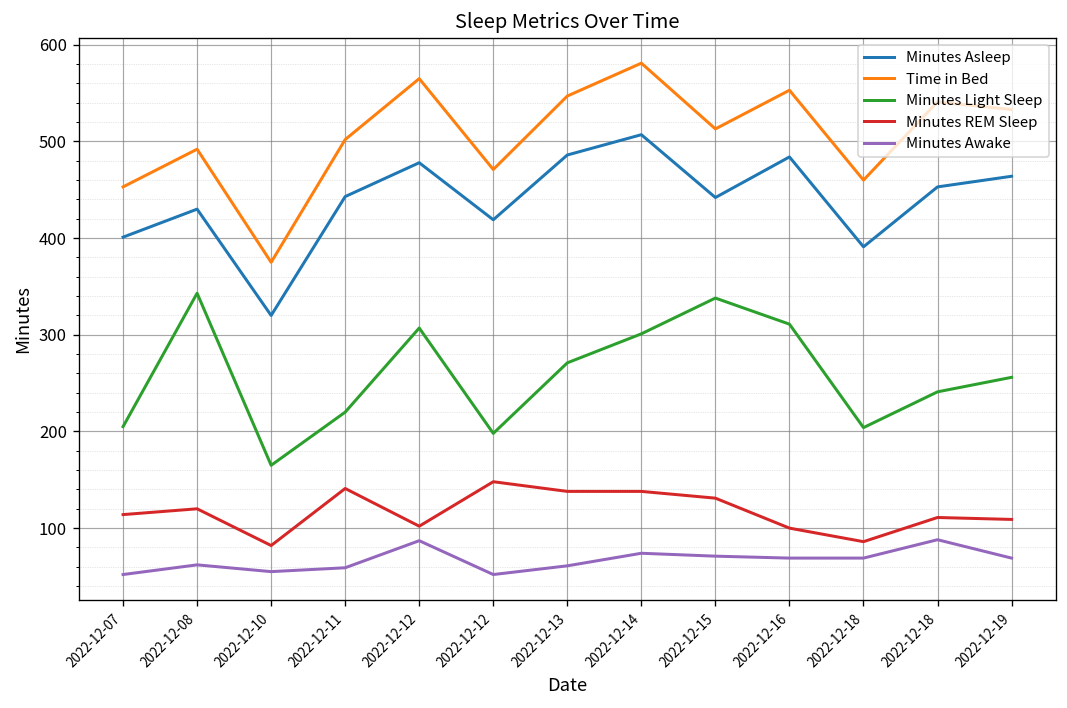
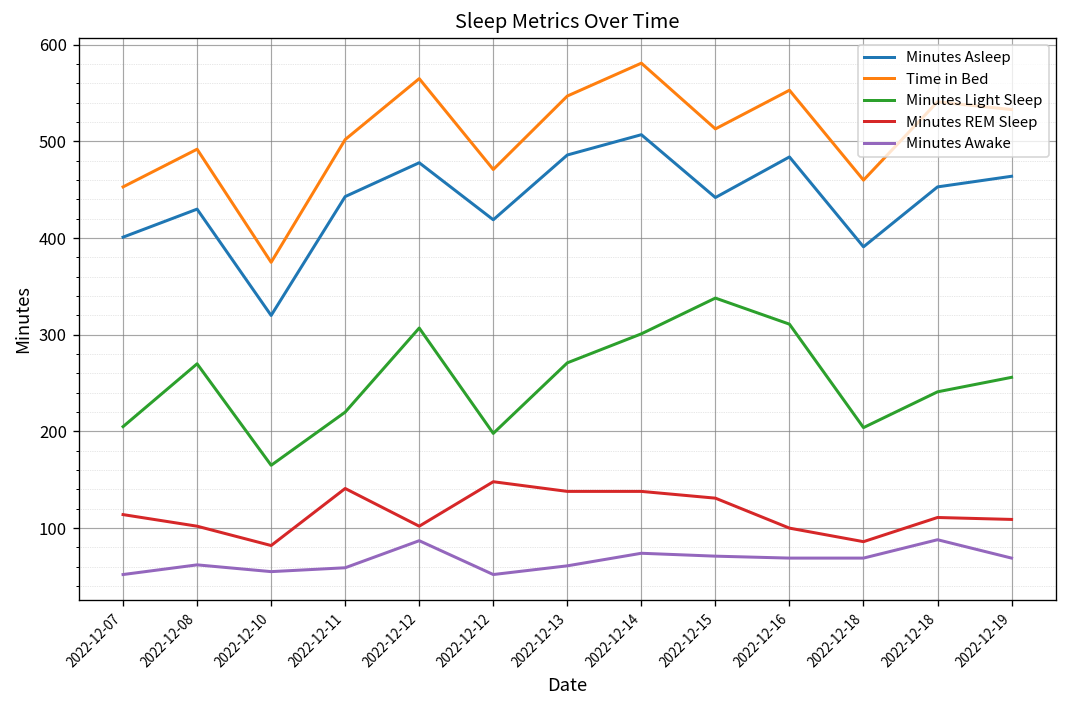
Minutes Light Sleep, 2022-12-08: 340 -> 270
Minutes REM Sleep, 2022-12-08: 120 -> 100
